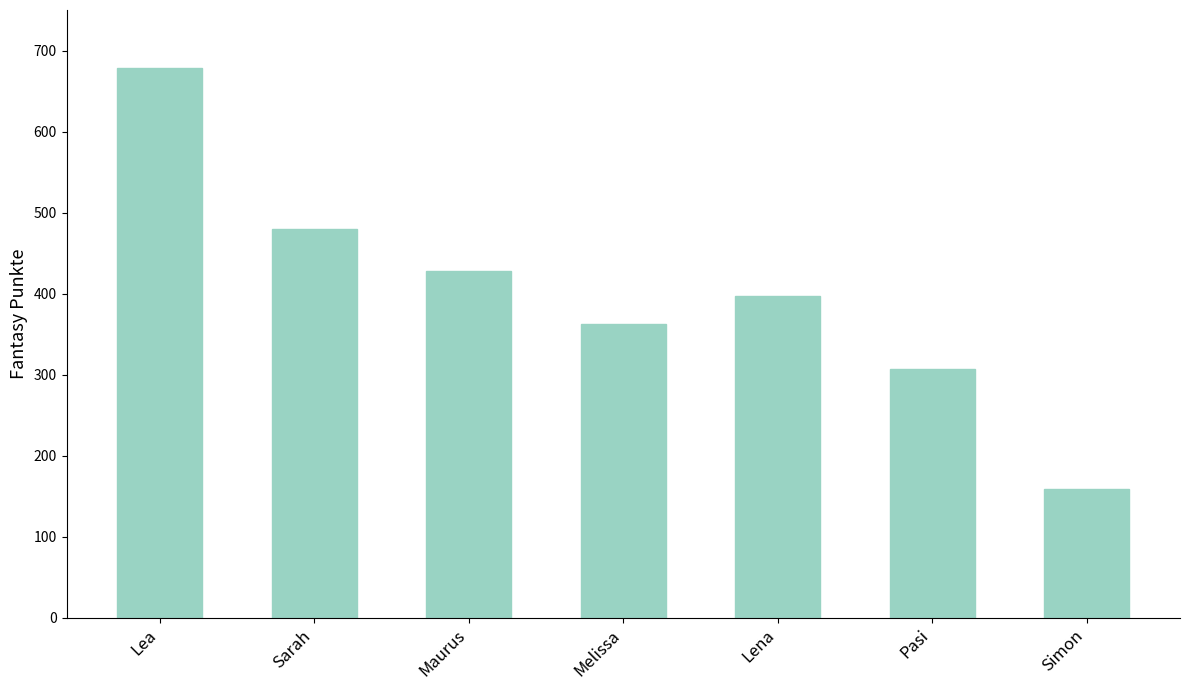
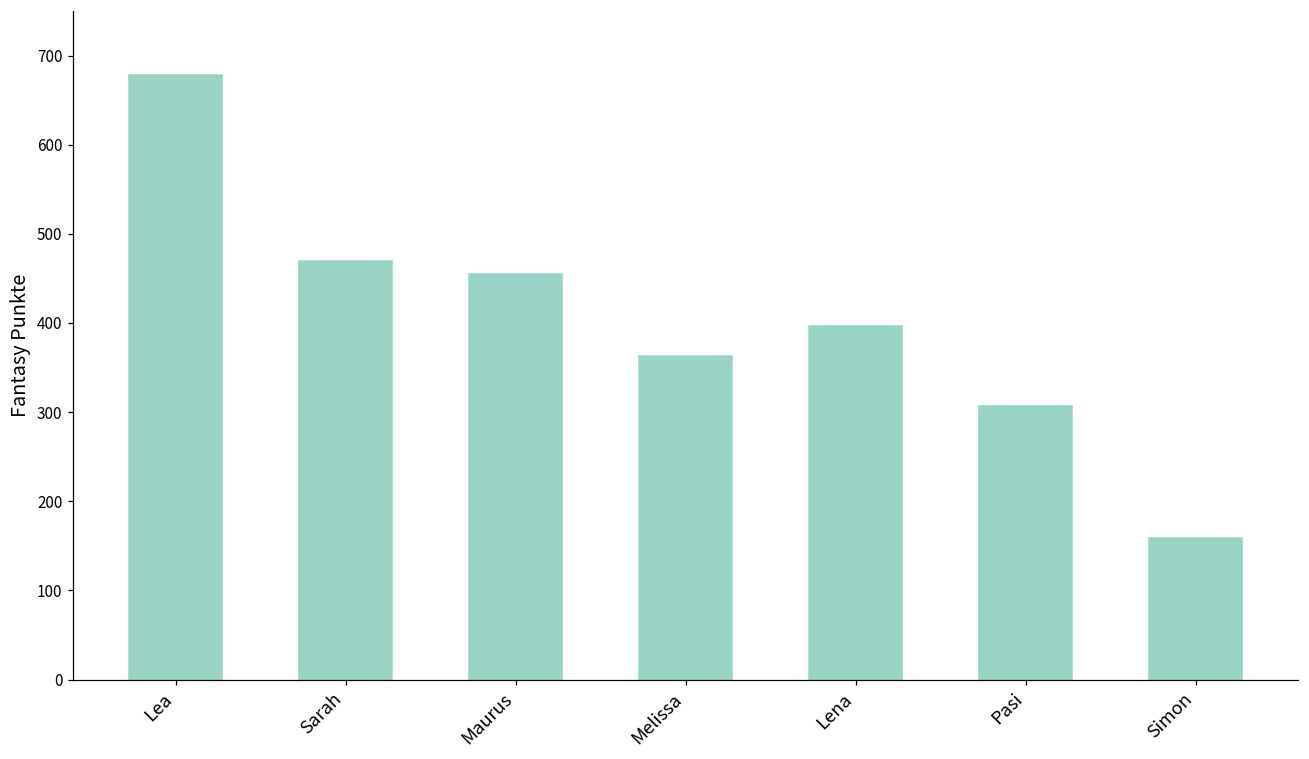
Sarah: 480 -> 470
Maurus: 430 -> 460
